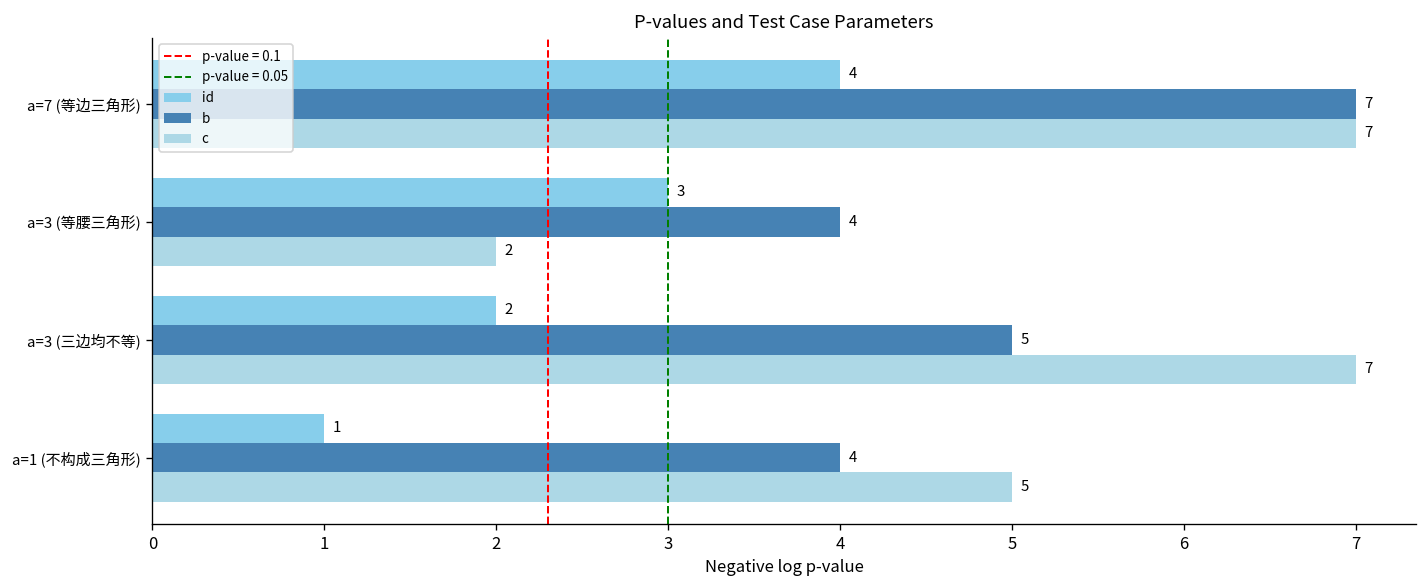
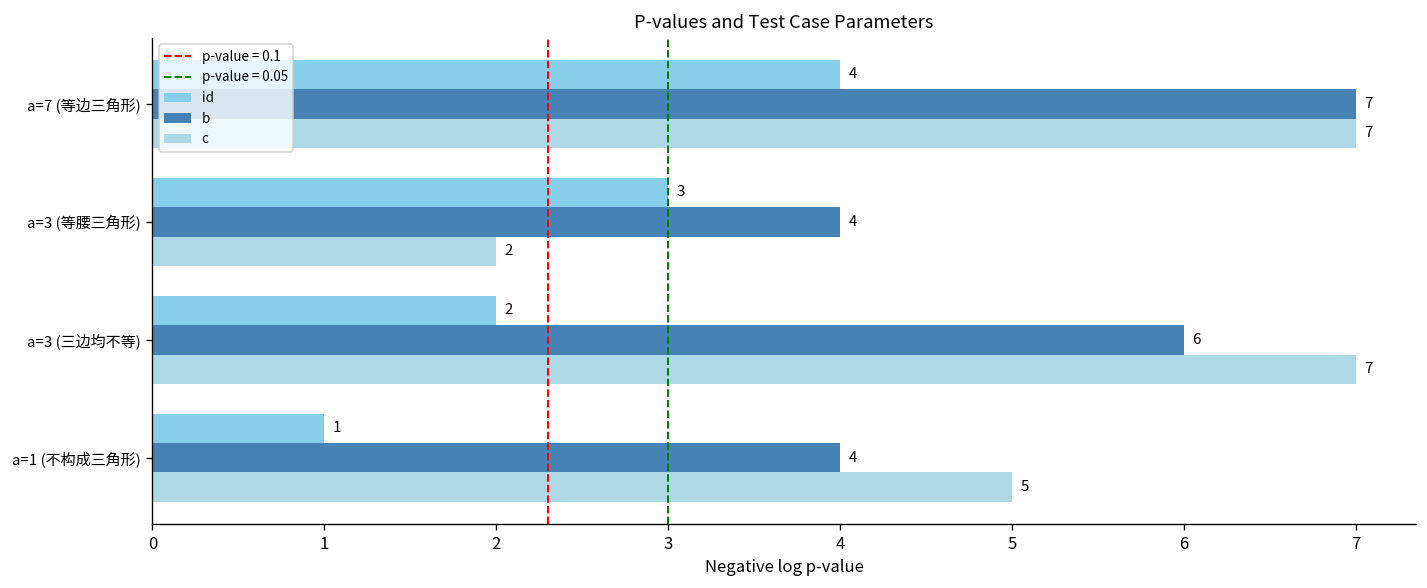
b, a=3 (三边均不等): 5 -> 6
